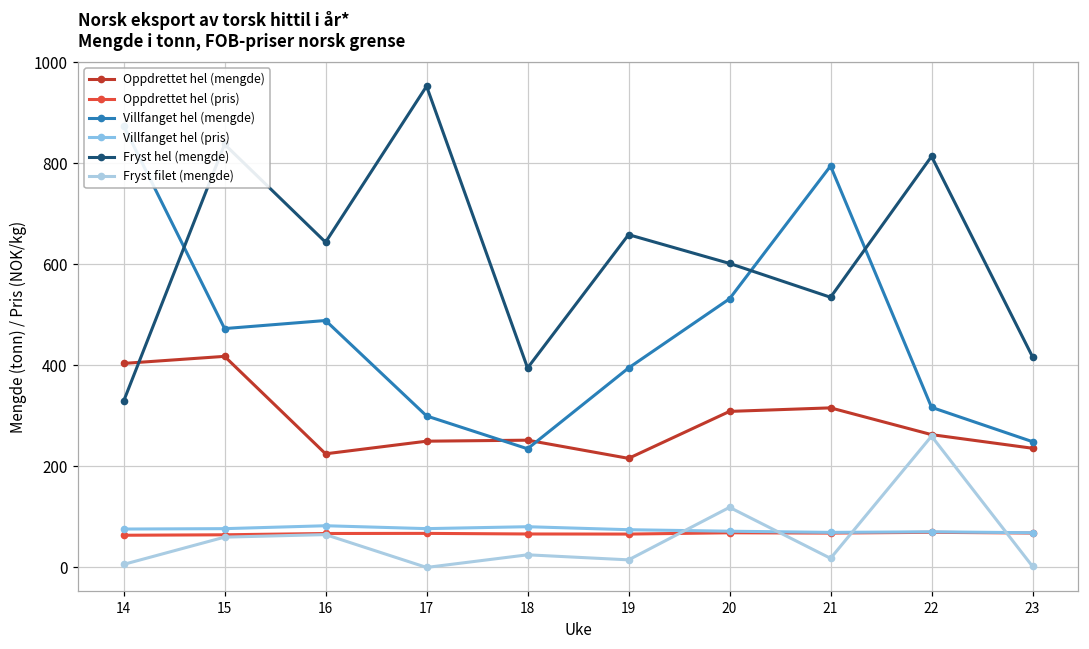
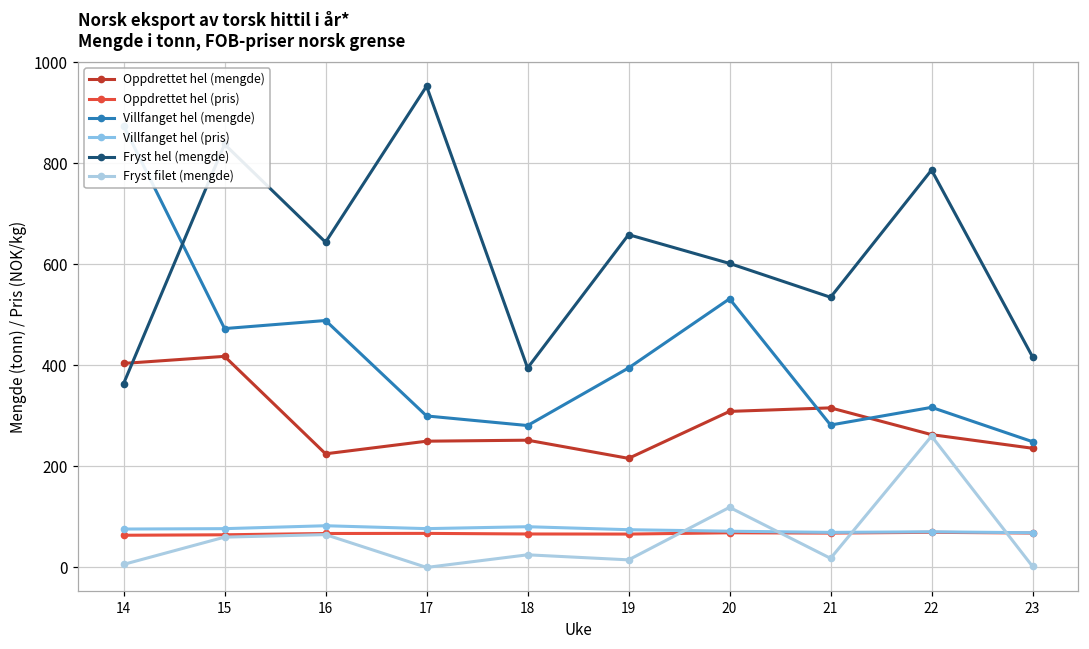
Fryst hel (mengde), 14: 330 -> 360
Villfanget hel (mengde), 18: 240 -> 280
Villfanget hel (mengde), 21: 800 -> 280
Fryst hel (mengde), 22: 810 -> 790
